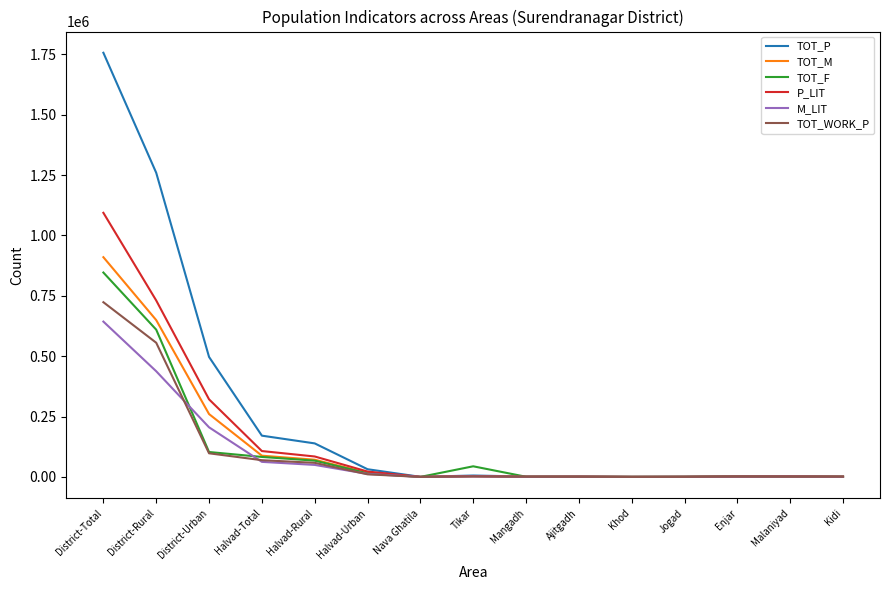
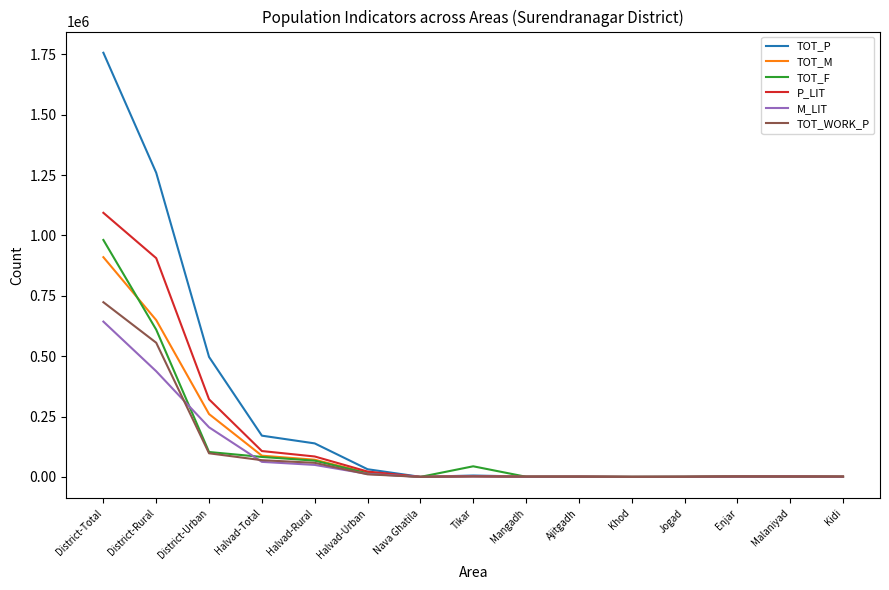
TOT_F, District-Total: 850000 -> 980000
P_LIT, District-Rural: 730000 -> 910000
